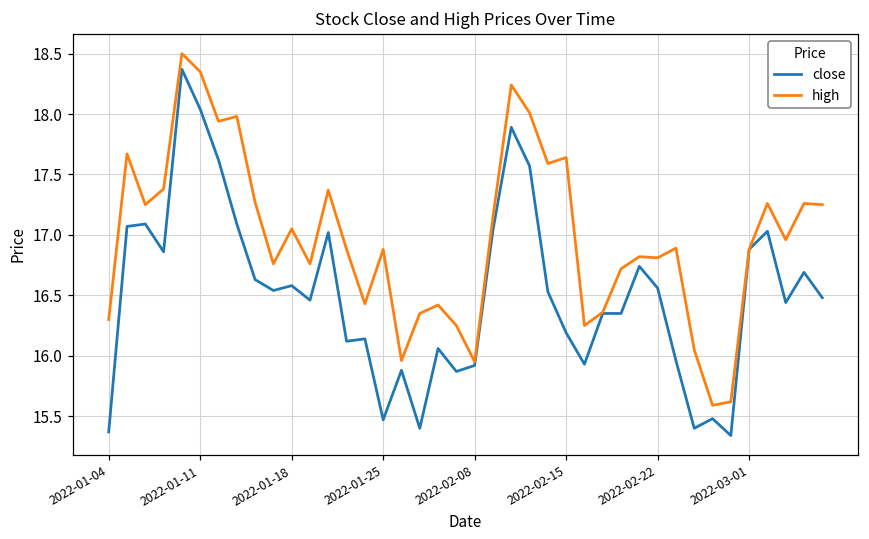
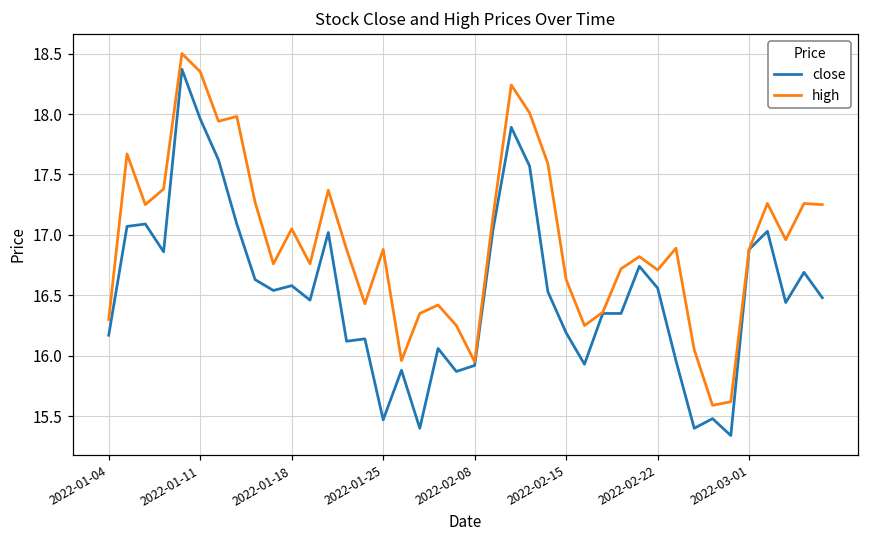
close, 2022-01-04: 15.37 -> 16.17
close, 2022-01-11: 18.04 -> 17.96
high, 2022-02-15: 17.64 -> 16.63
high, 2022-02-22: 16.81 -> 16.71
